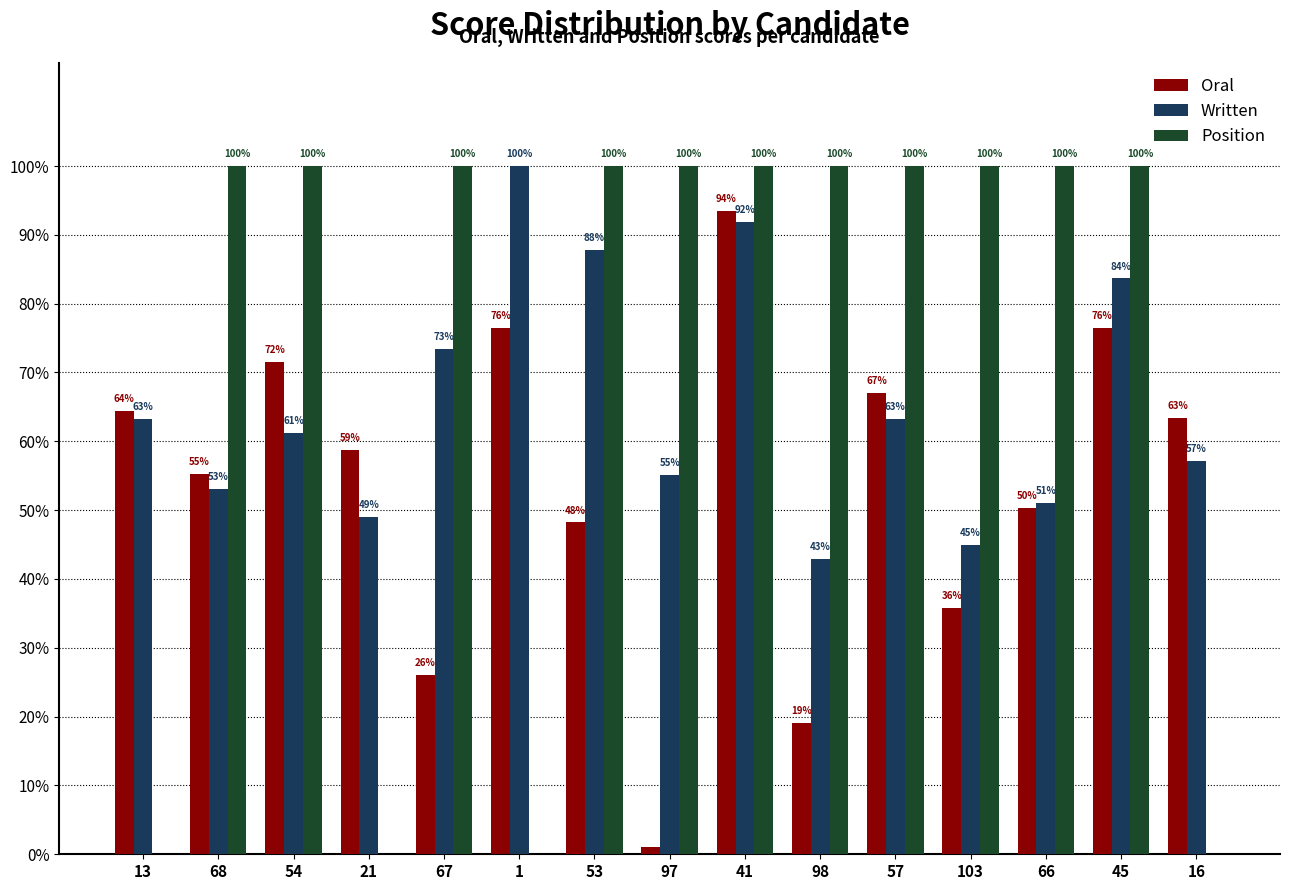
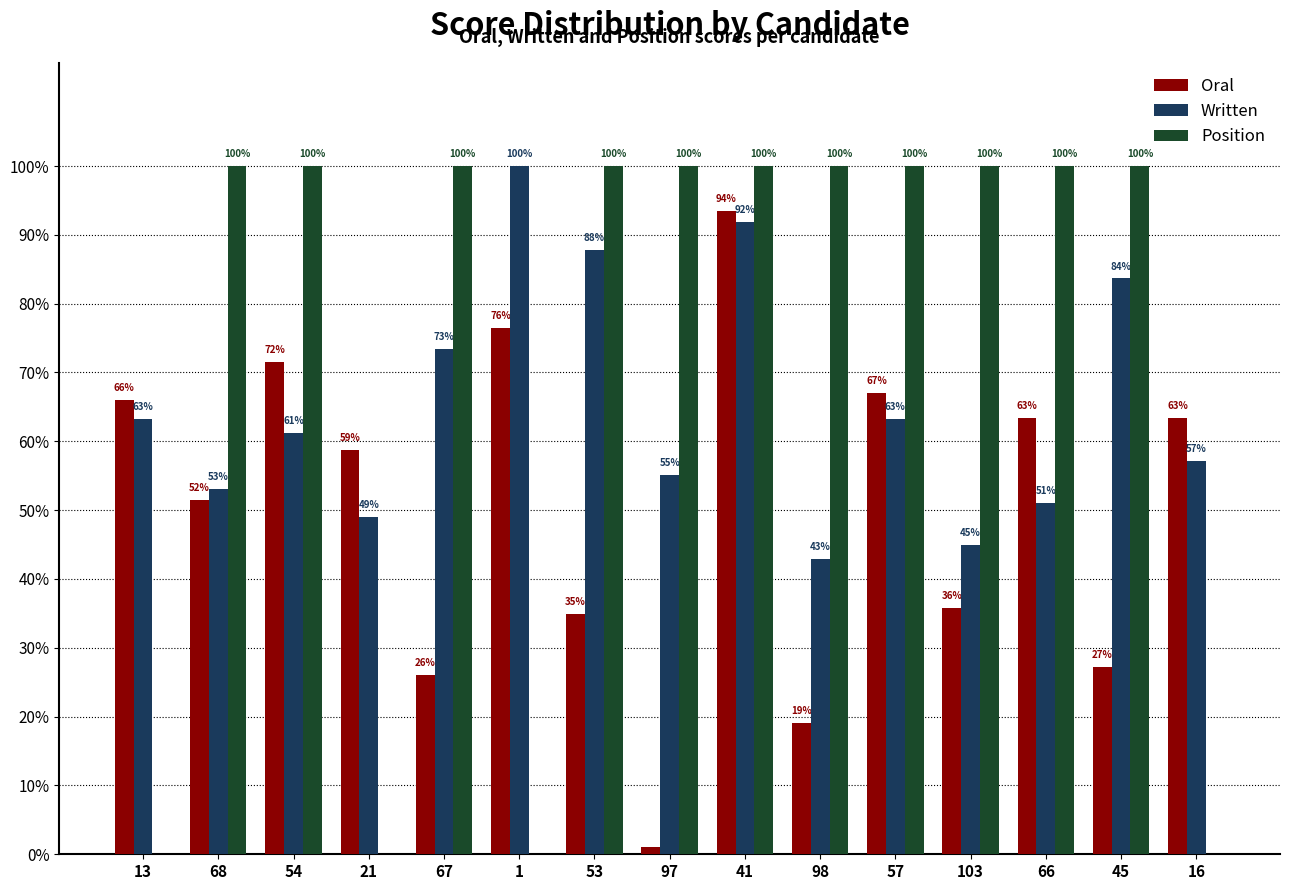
Oral, 13: 64% -> 66%
Oral, 68: 55% -> 52%
Oral, 53: 48% -> 35%
Oral, 66: 50% -> 63%
Oral, 45: 76% -> 27%
